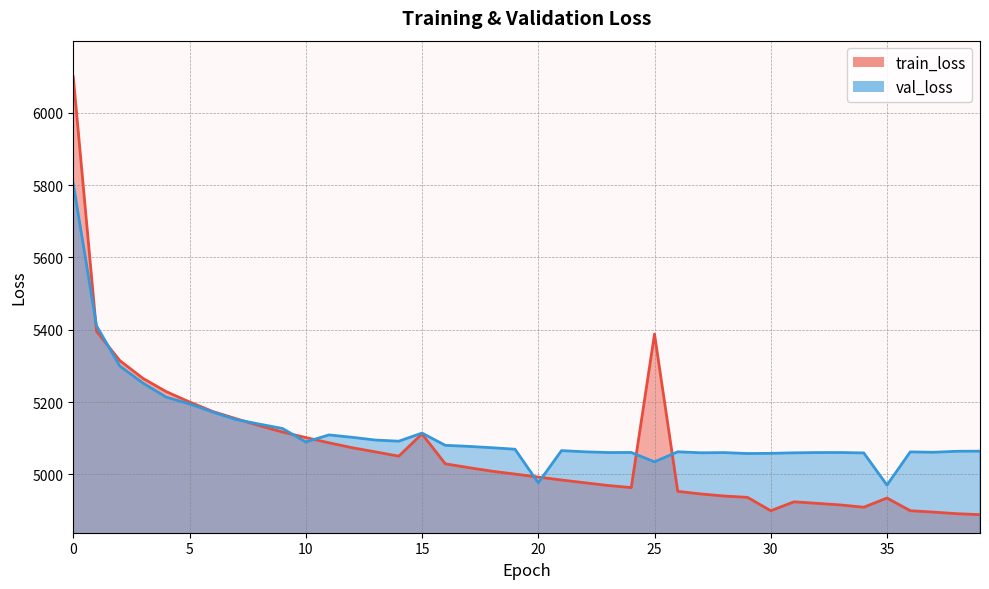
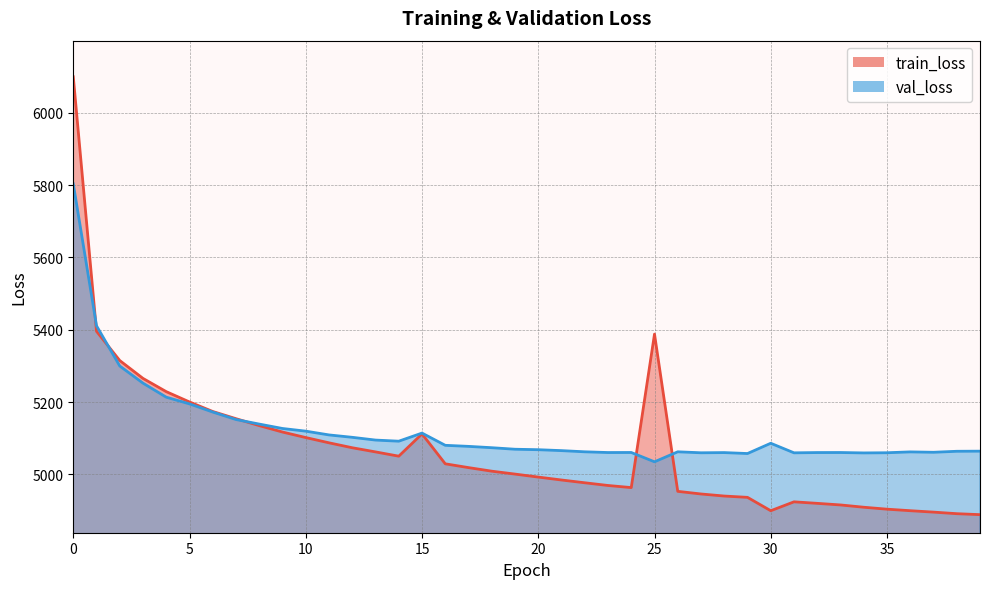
val_loss, 10: 5090 -> 5120
val_loss, 20: 4980 -> 5070
val_loss, 30: 5060 -> 5090
train_loss, 35: 4930 -> 4900
val_loss, 35: 4970 -> 5060
